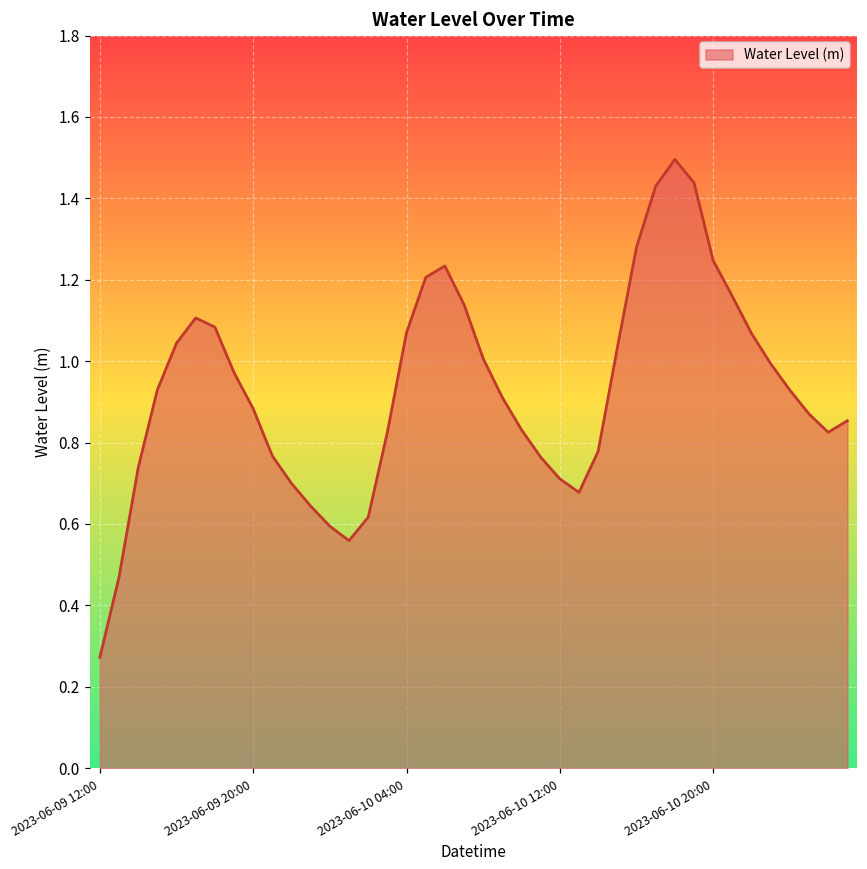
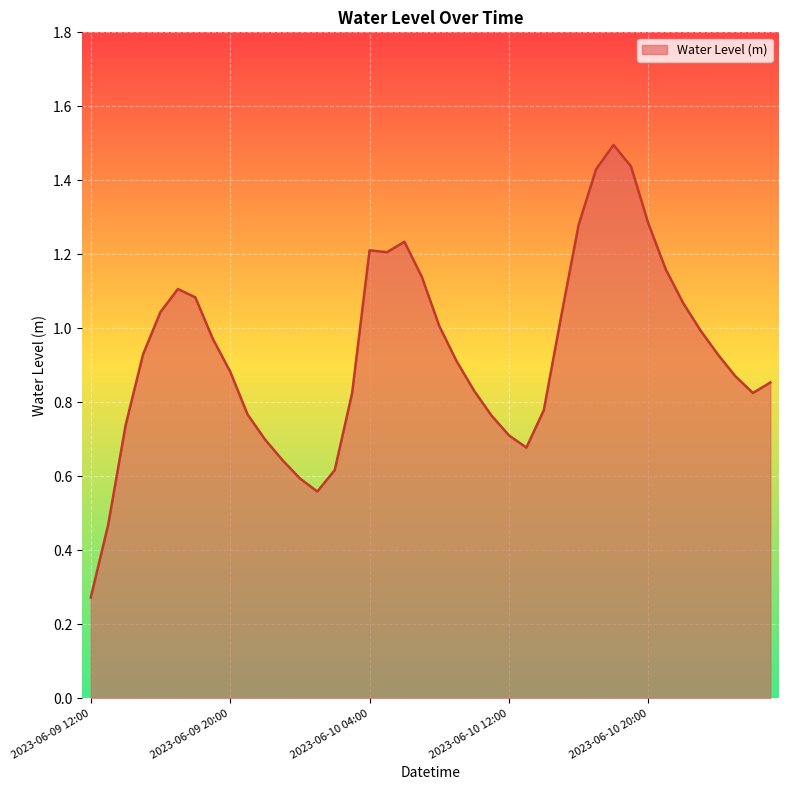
2023-06-10 04:00: 1.07 -> 1.21
2023-06-10 20:00: 1.25 -> 1.28
